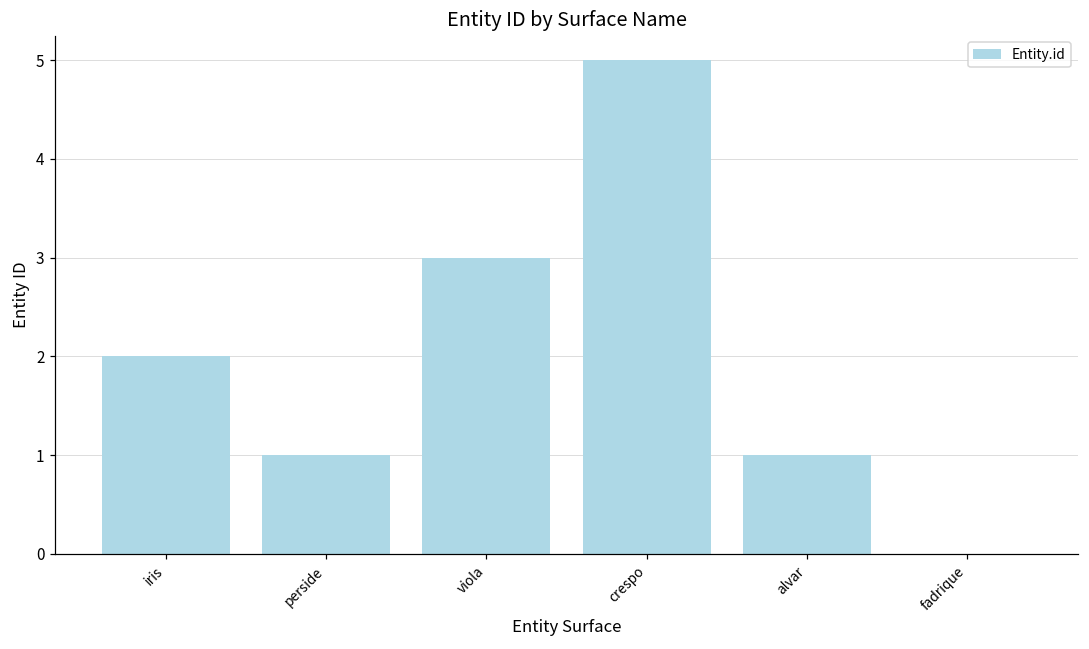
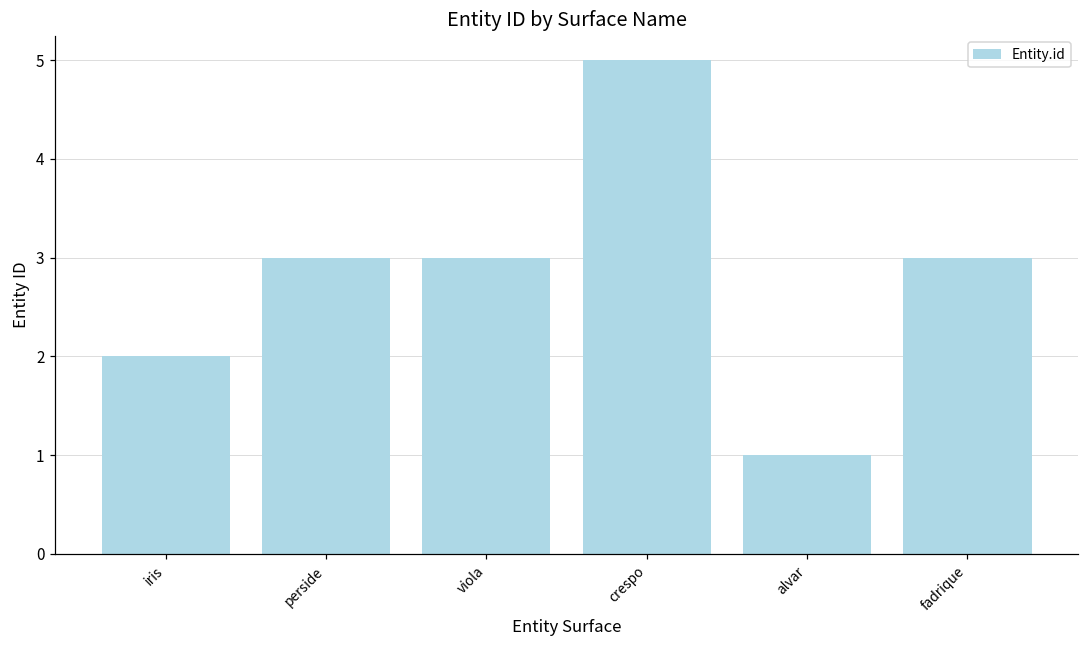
perside: 1 -> 3
fadrique: 0 -> 3
